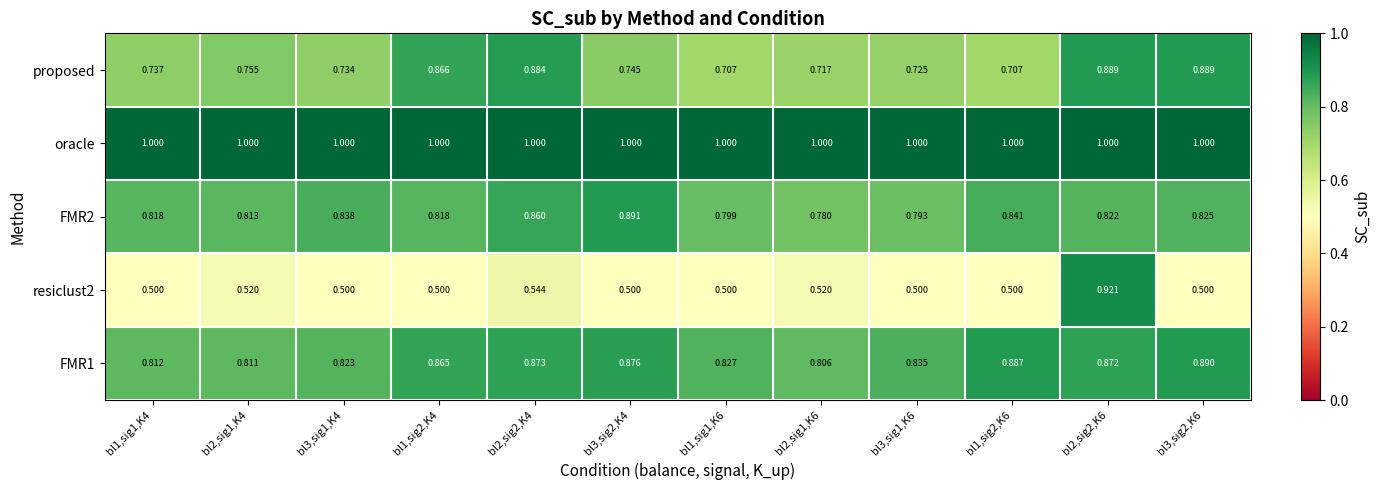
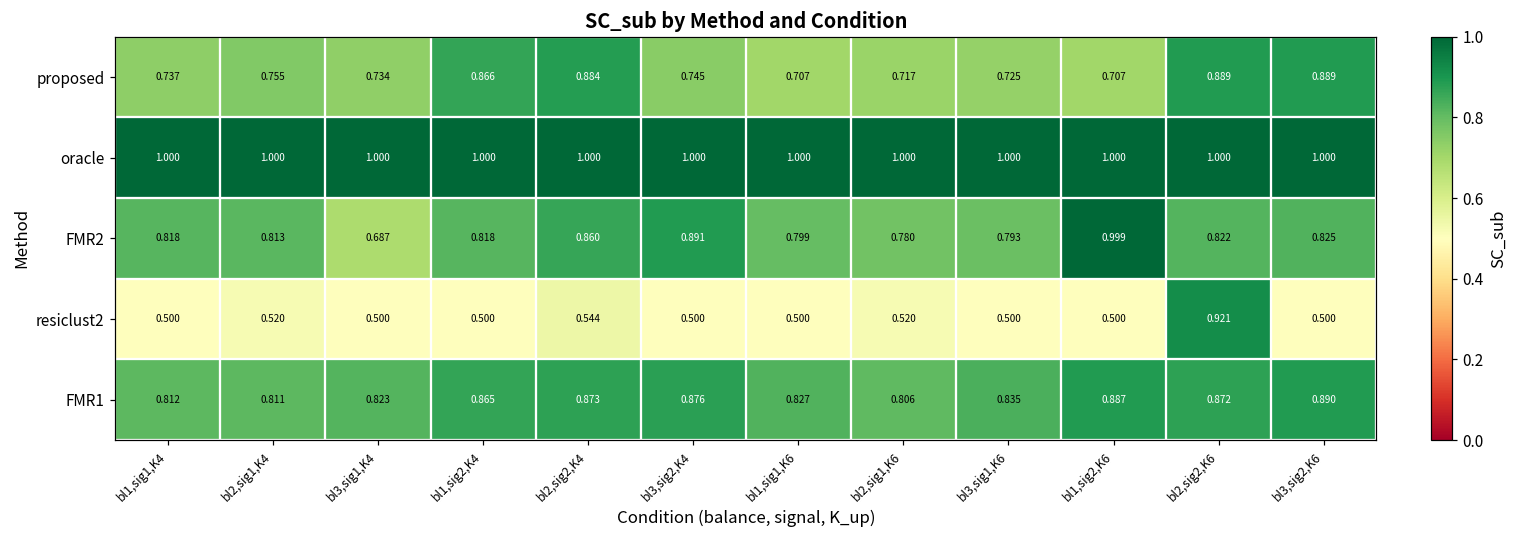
FMR2, bl3,sig1,K4: 0.838 -> 0.687
FMR2, bl1,sig2,K6: 0.841 -> 0.999
